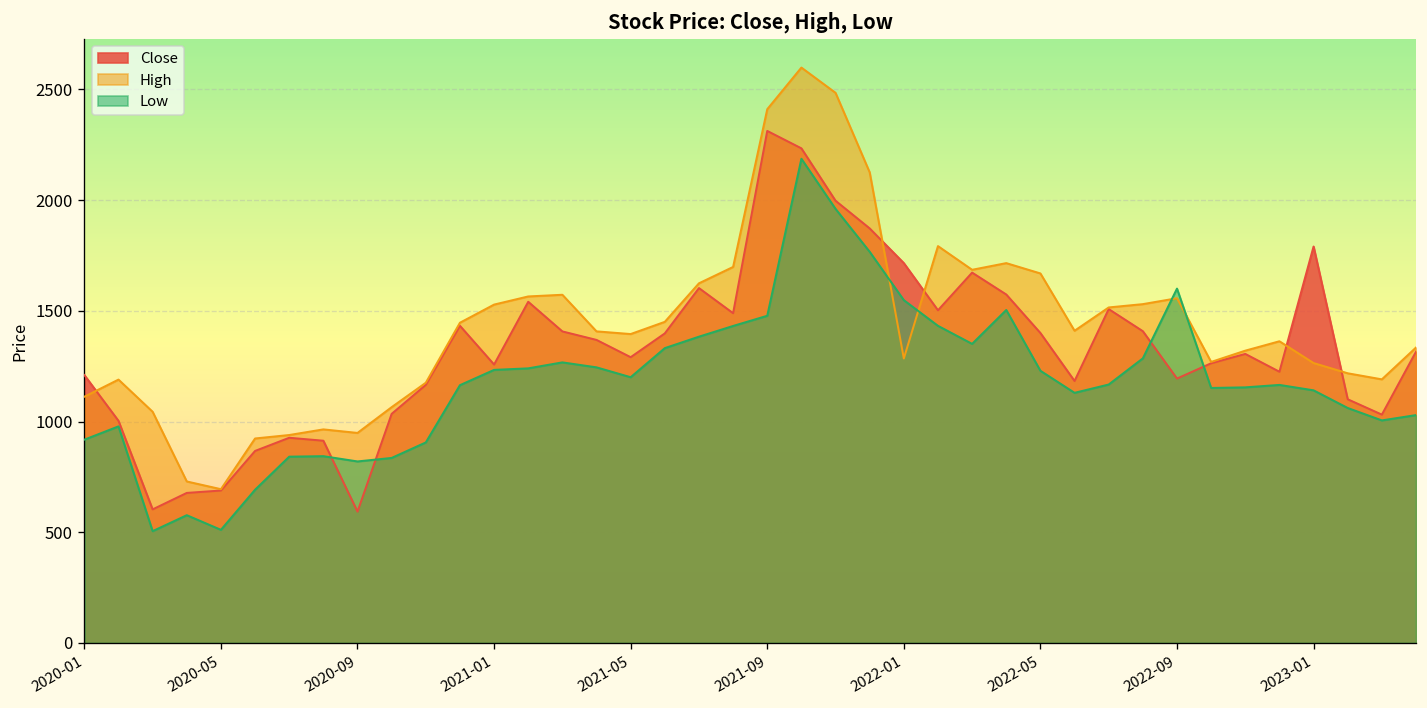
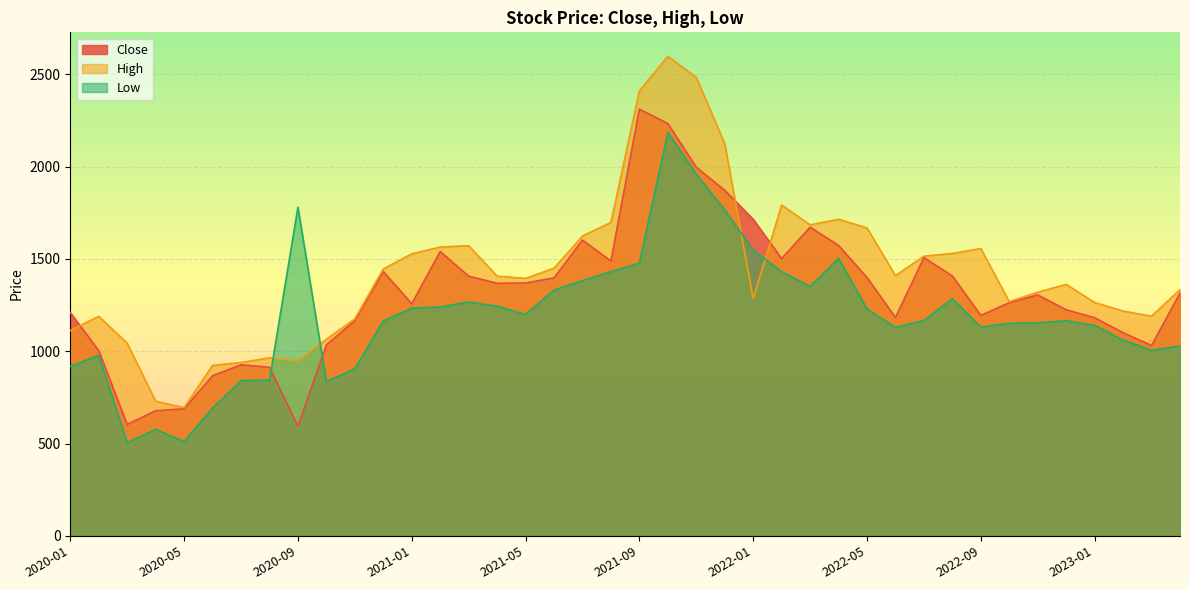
Low, 2020-09: 820 -> 1780
Close, 2021-05: 1290 -> 1370
Low, 2022-09: 1600 -> 1130
Close, 2023-01: 1790 -> 1180
